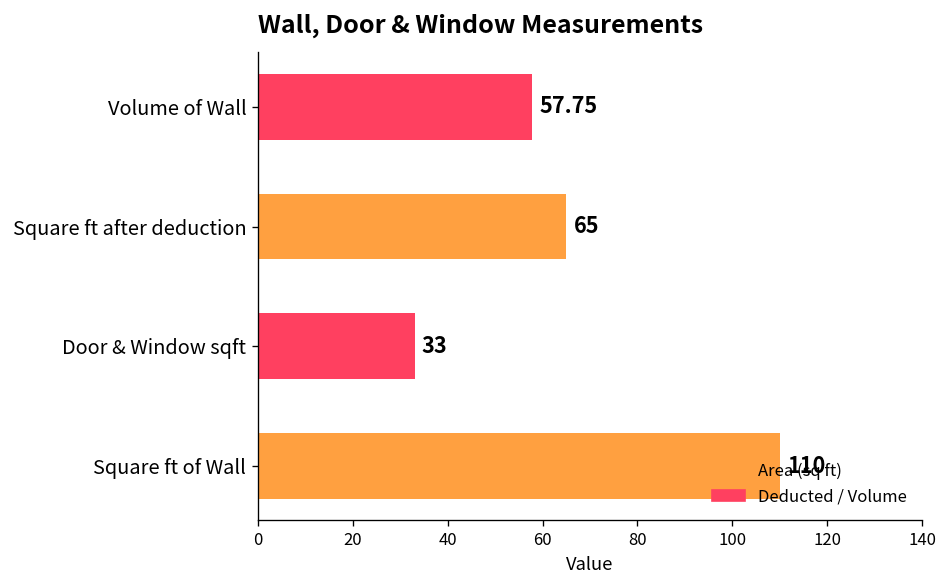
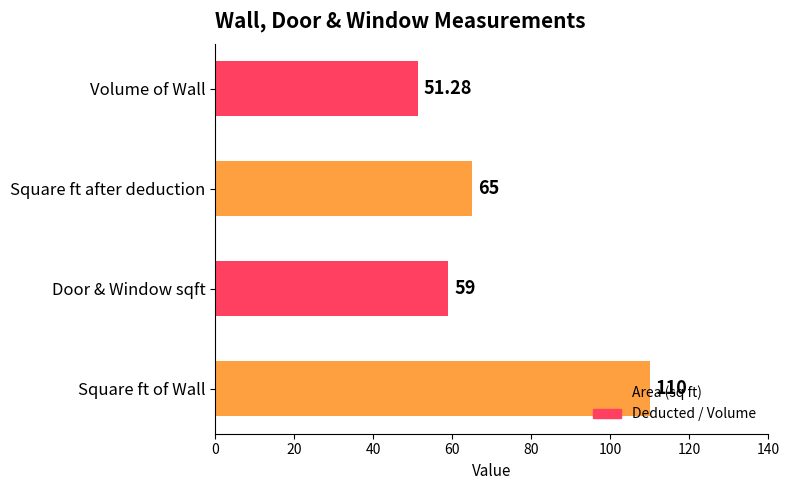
Volume of Wall: 57.75 -> 51.28
Door & Window sqft: 33 -> 59
